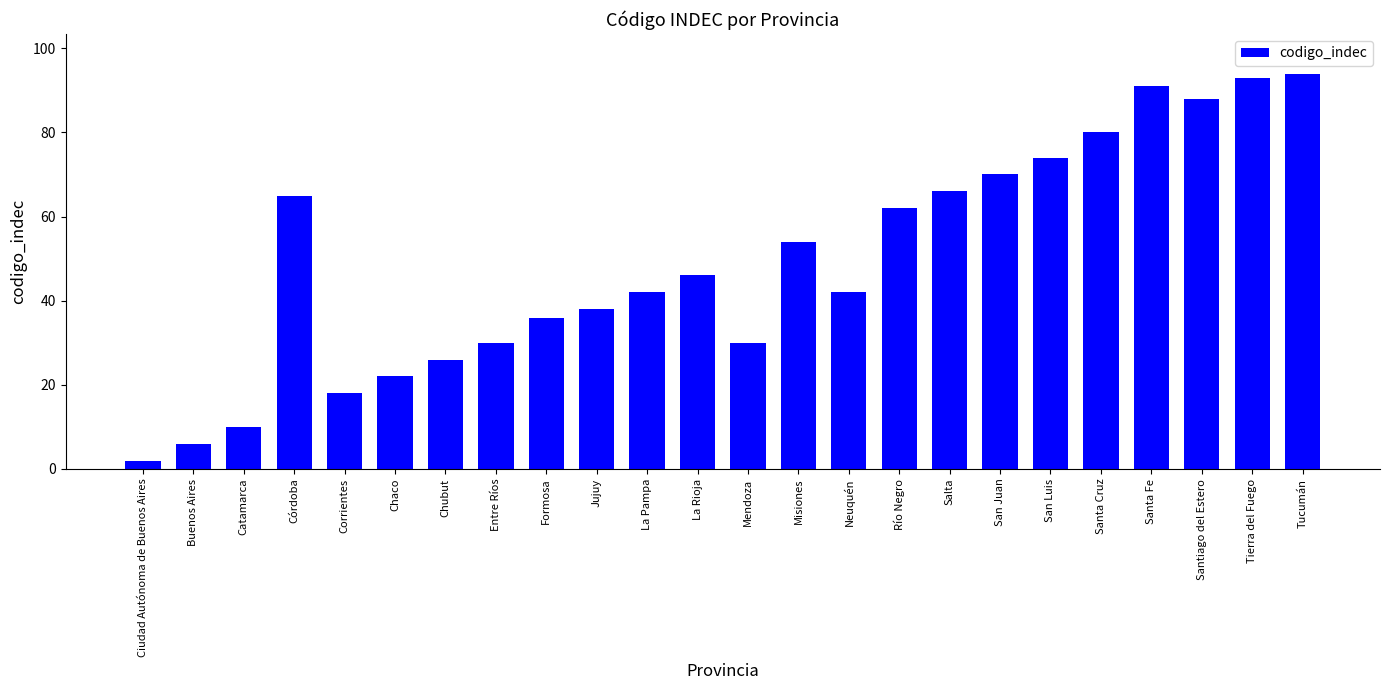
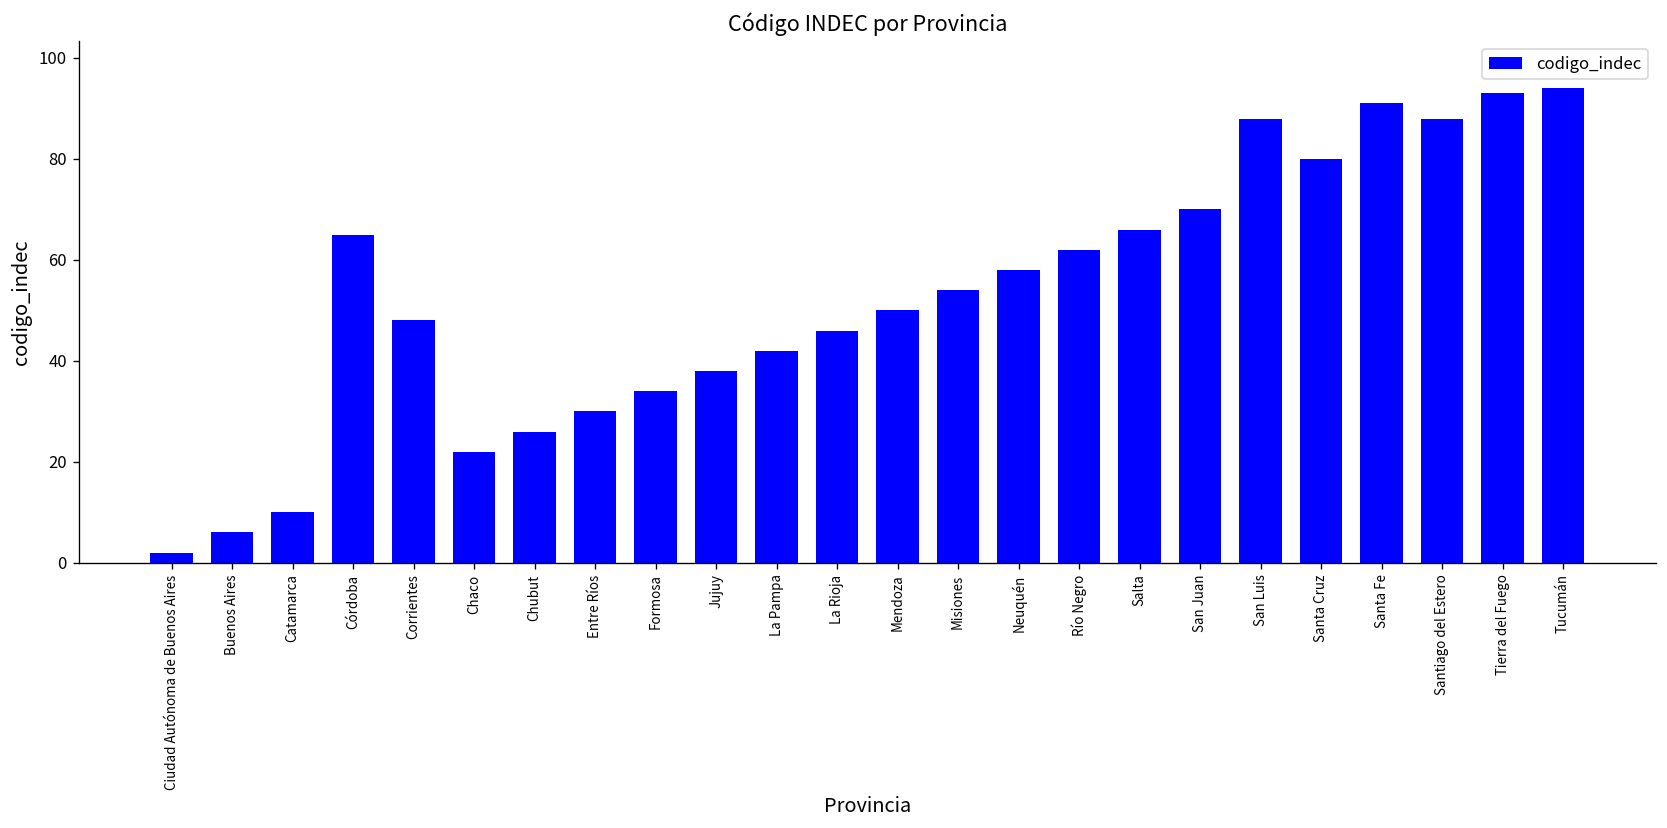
Corrientes: 18 -> 48
Formosa: 36 -> 34
Mendoza: 30 -> 50
Neuquén: 42 -> 58
San Luis: 74 -> 88
